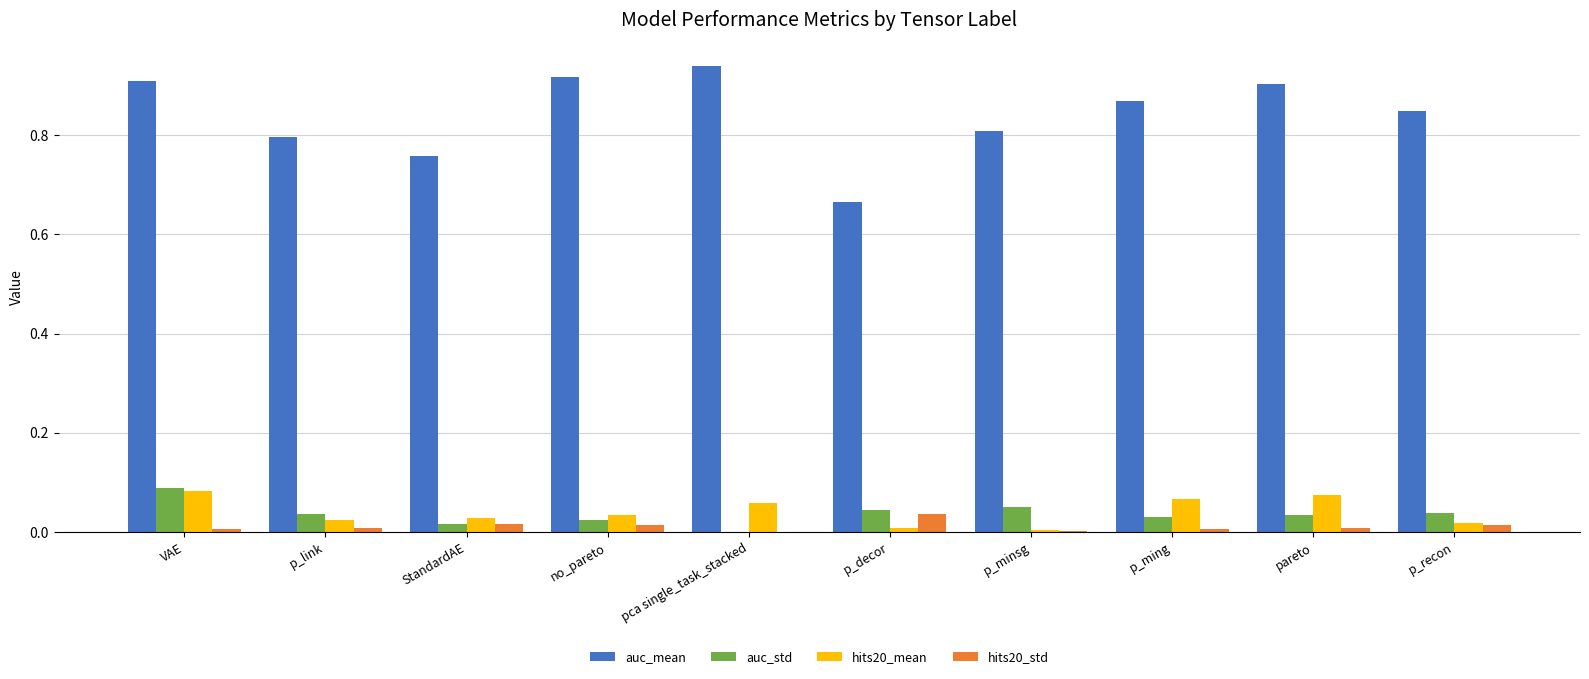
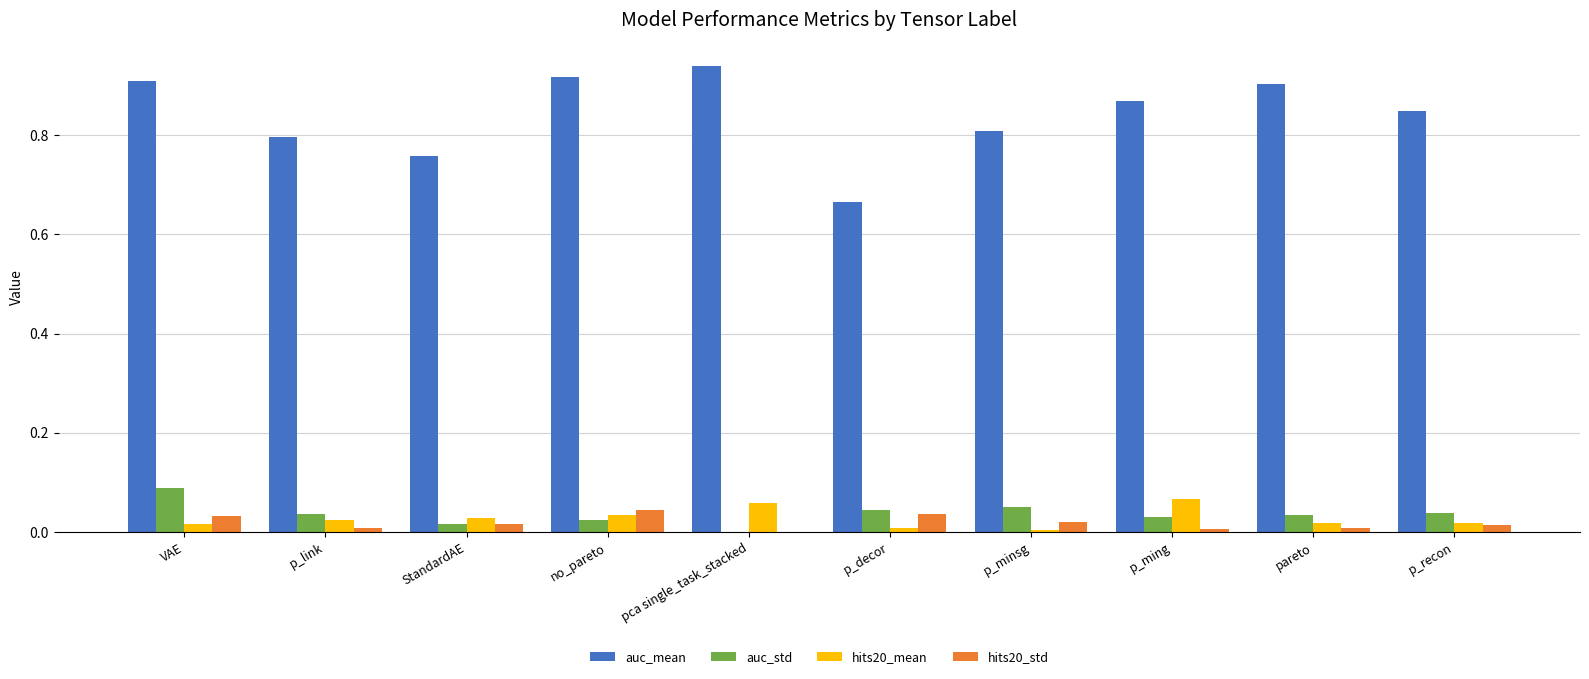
hits20_mean, VAE: 0.08 -> 0.02
hits20_std, VAE: 0.01 -> 0.03
hits20_std, no_pareto: 0.01 -> 0.04
hits20_std, p_minsg: 0.00 -> 0.02
hits20_mean, pareto: 0.08 -> 0.02
